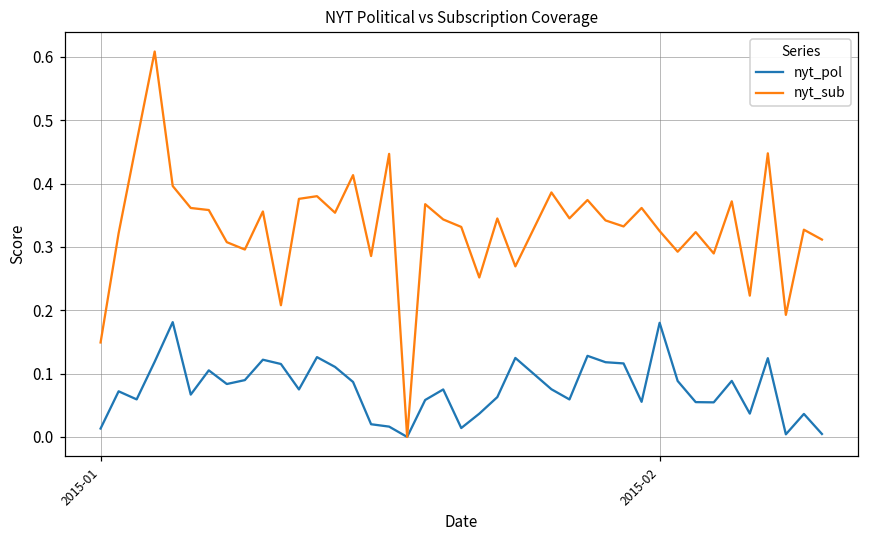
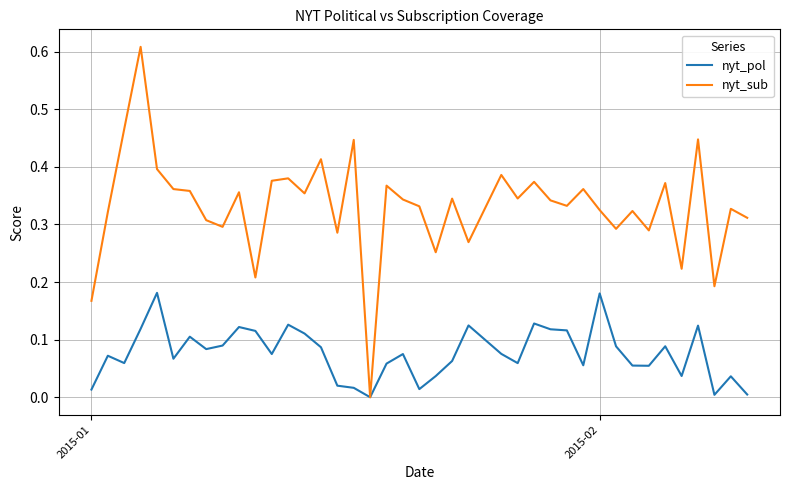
nyt_sub, 2015-01: 0.15 -> 0.17
